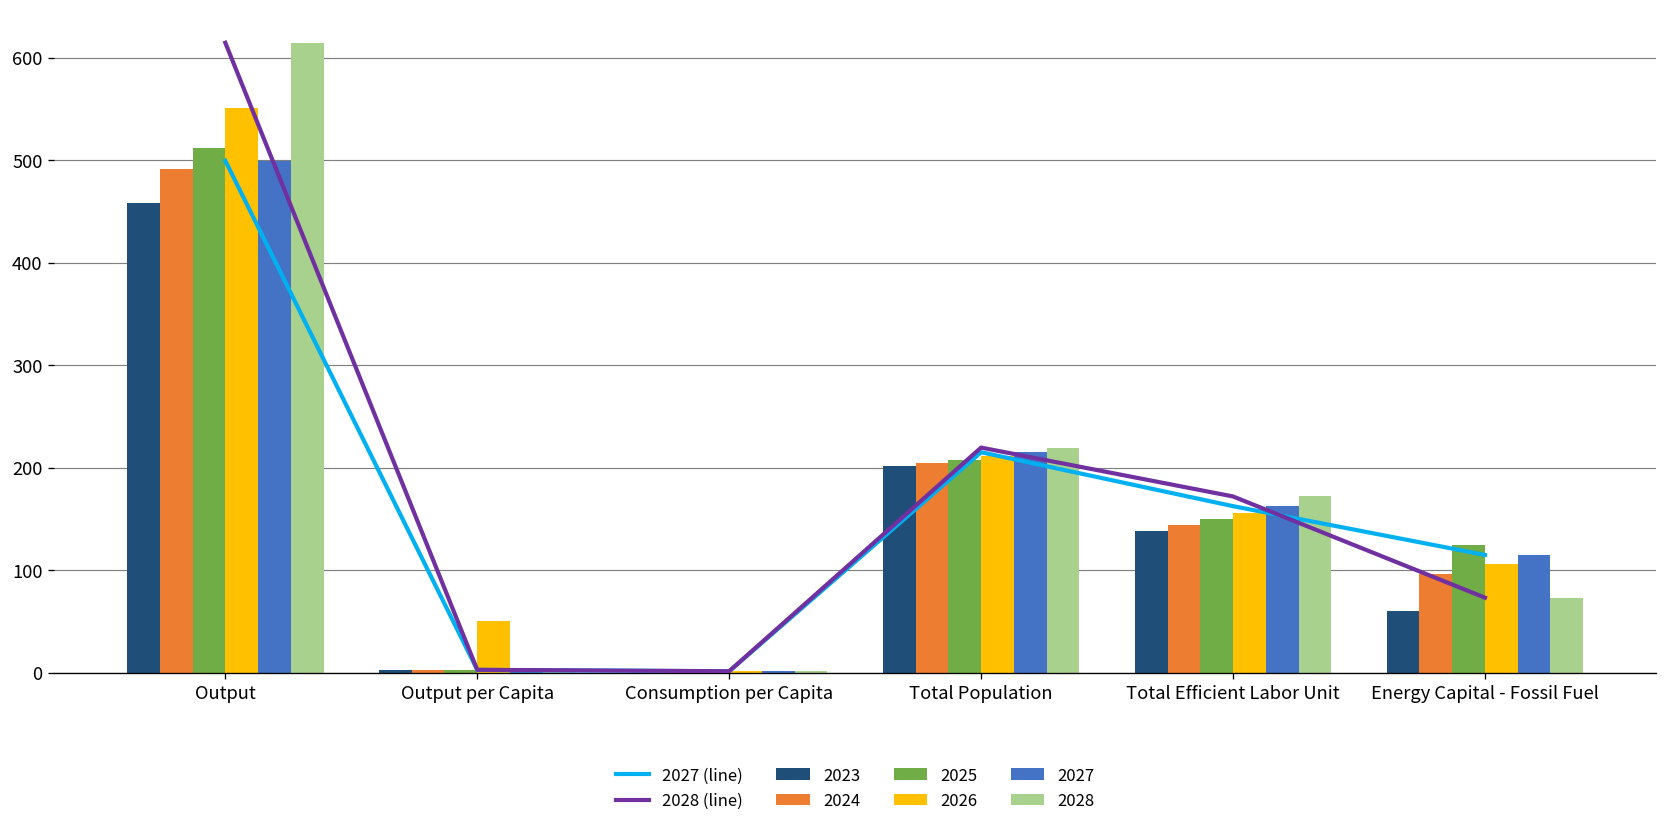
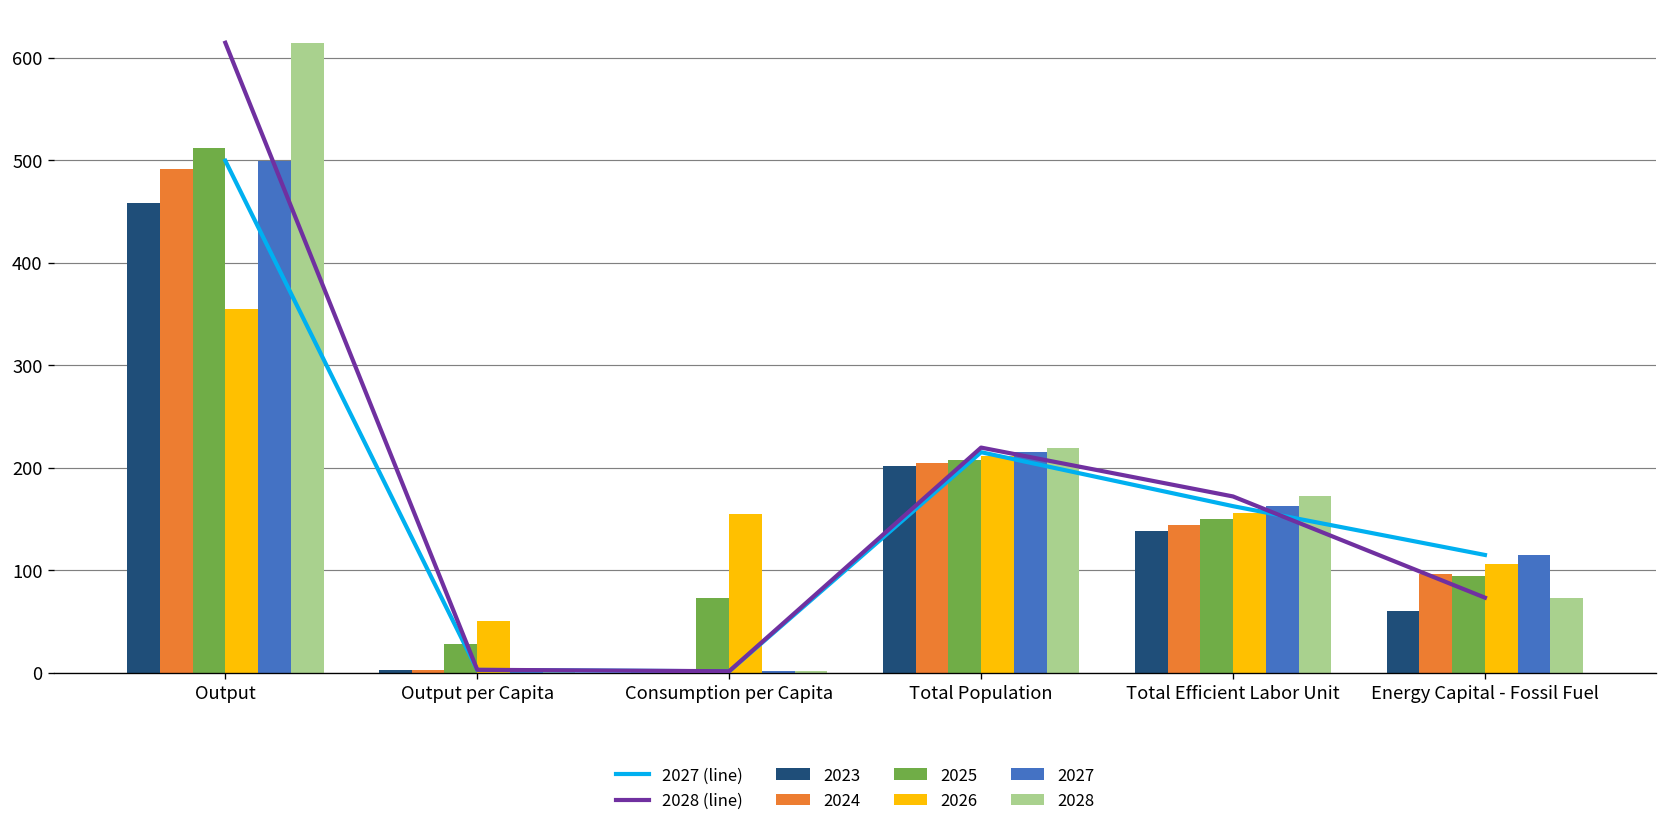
2026, Output: 550 -> 350
2025, Output per Capita: 0 -> 30
2025, Consumption per Capita: 0 -> 70
2026, Consumption per Capita: 0 -> 150
2025, Energy Capital - Fossil Fuel: 120 -> 90
